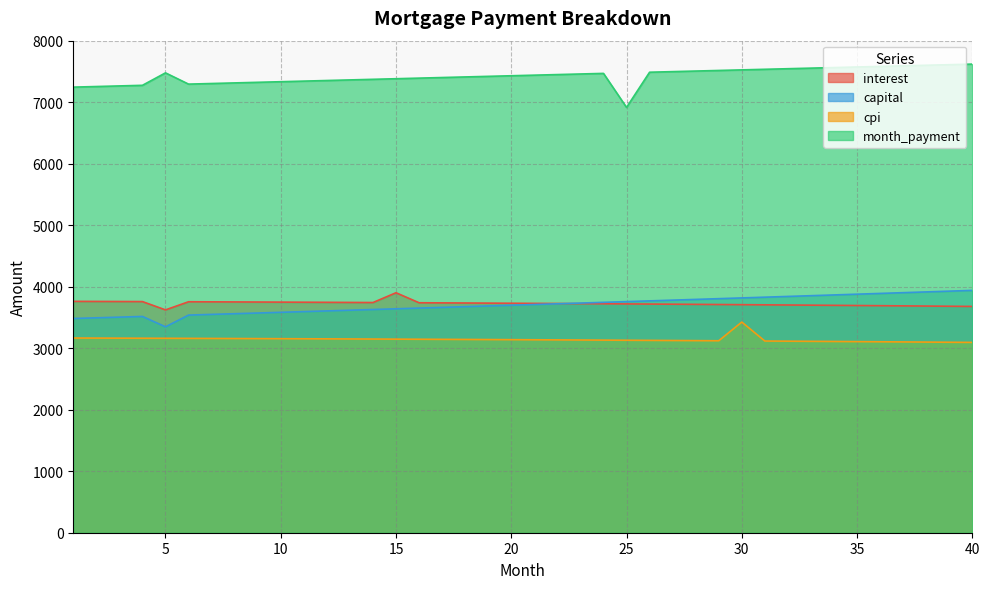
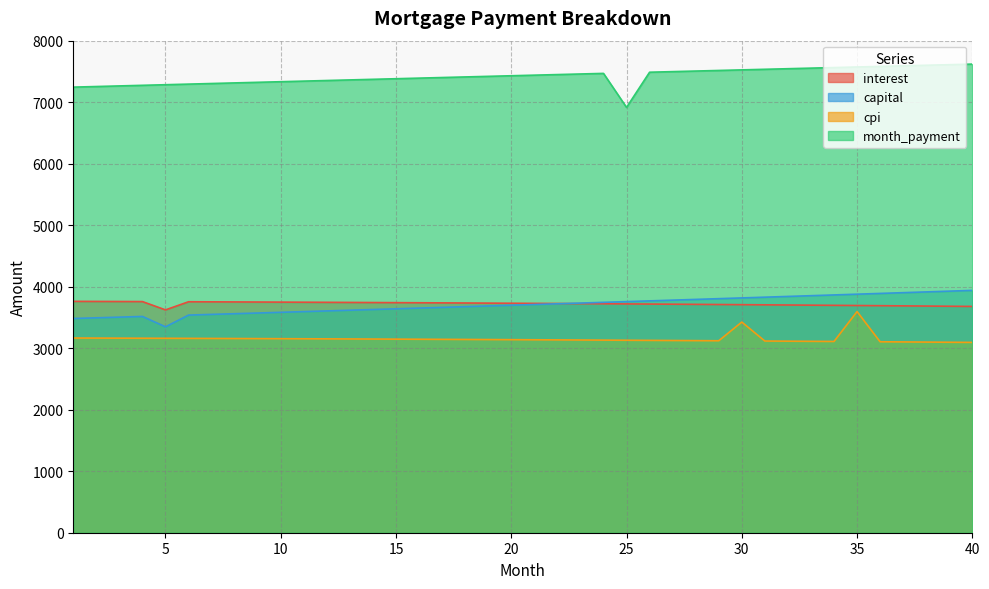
month_payment, 5: 7500 -> 7300
interest, 15: 3900 -> 3700
cpi, 35: 3100 -> 3600
